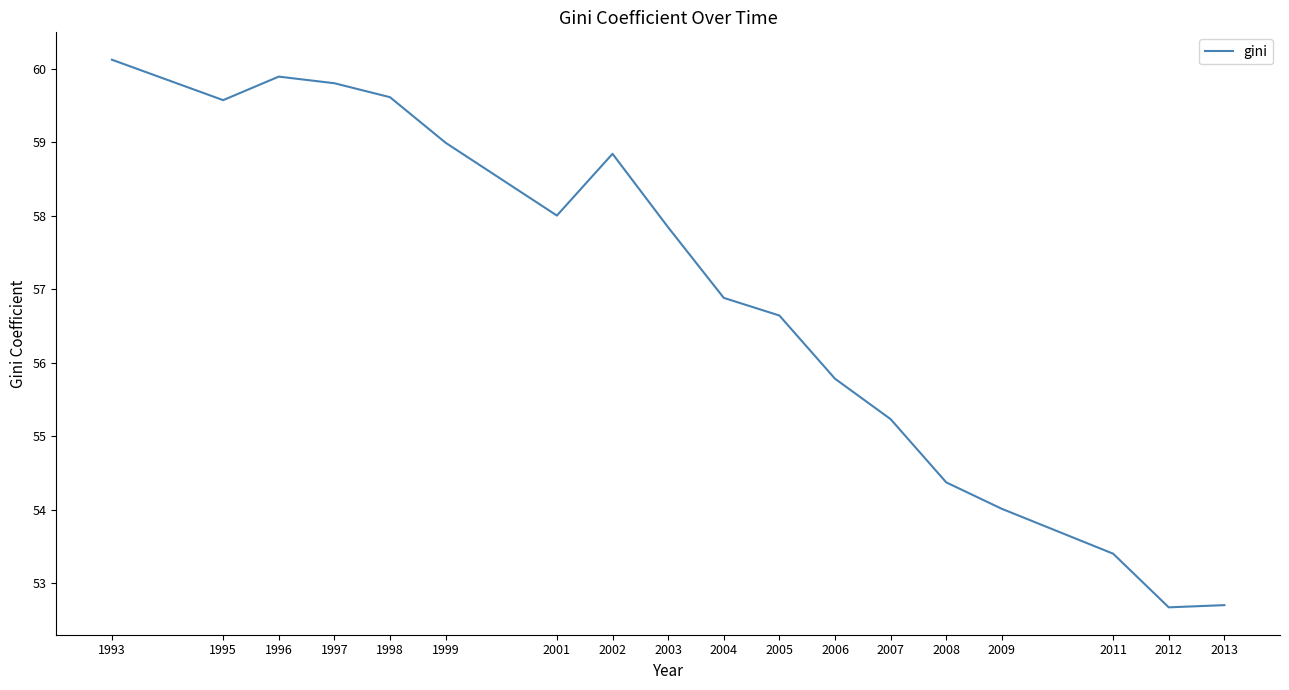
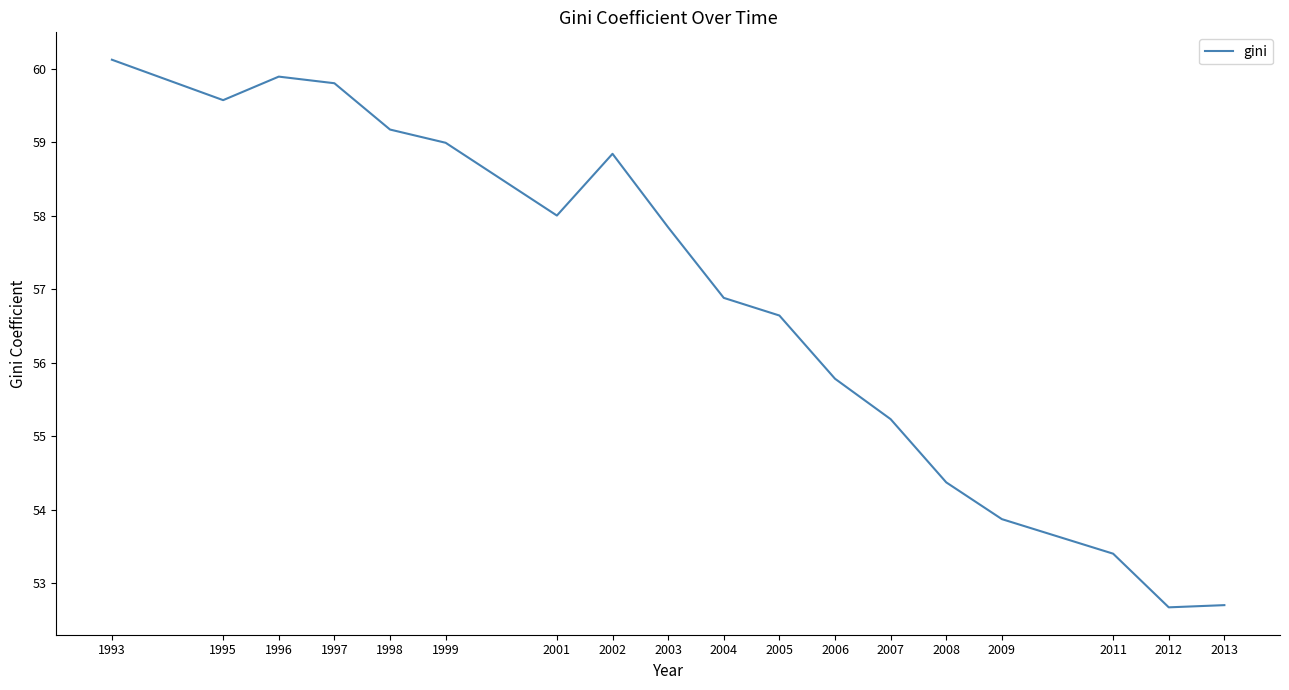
1998: 59.6 -> 59.2
2009: 54.0 -> 53.9
